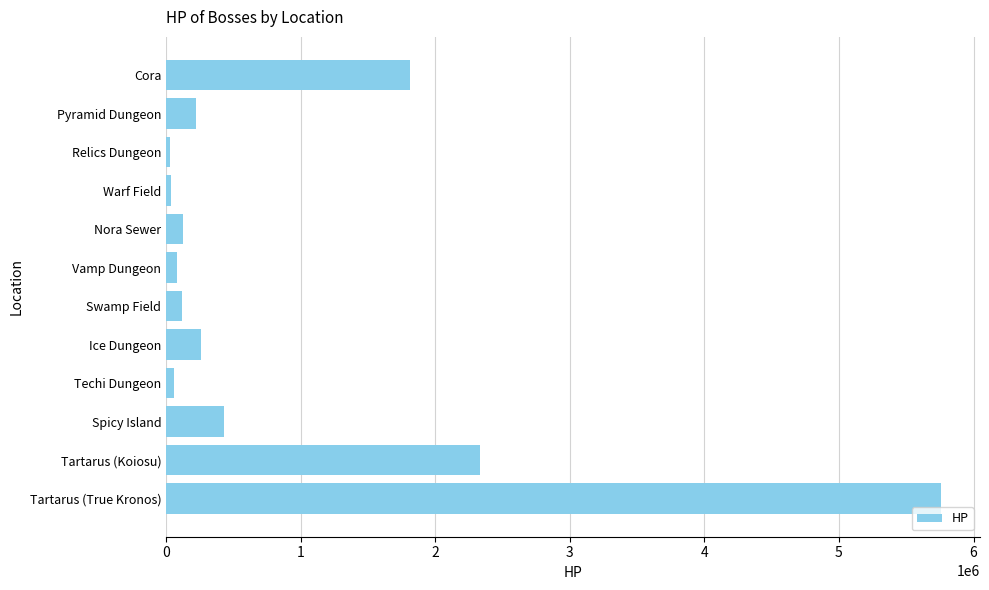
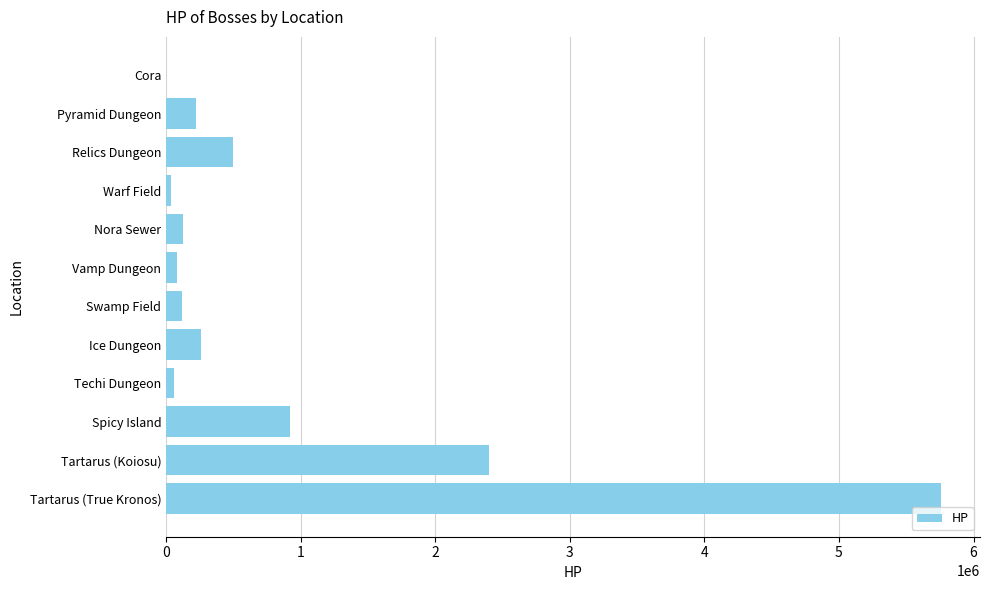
Cora: 1810000 -> 0
Relics Dungeon: 30000 -> 500000
Spicy Island: 430000 -> 920000
Tartarus (Koiosu): 2340000 -> 2400000
